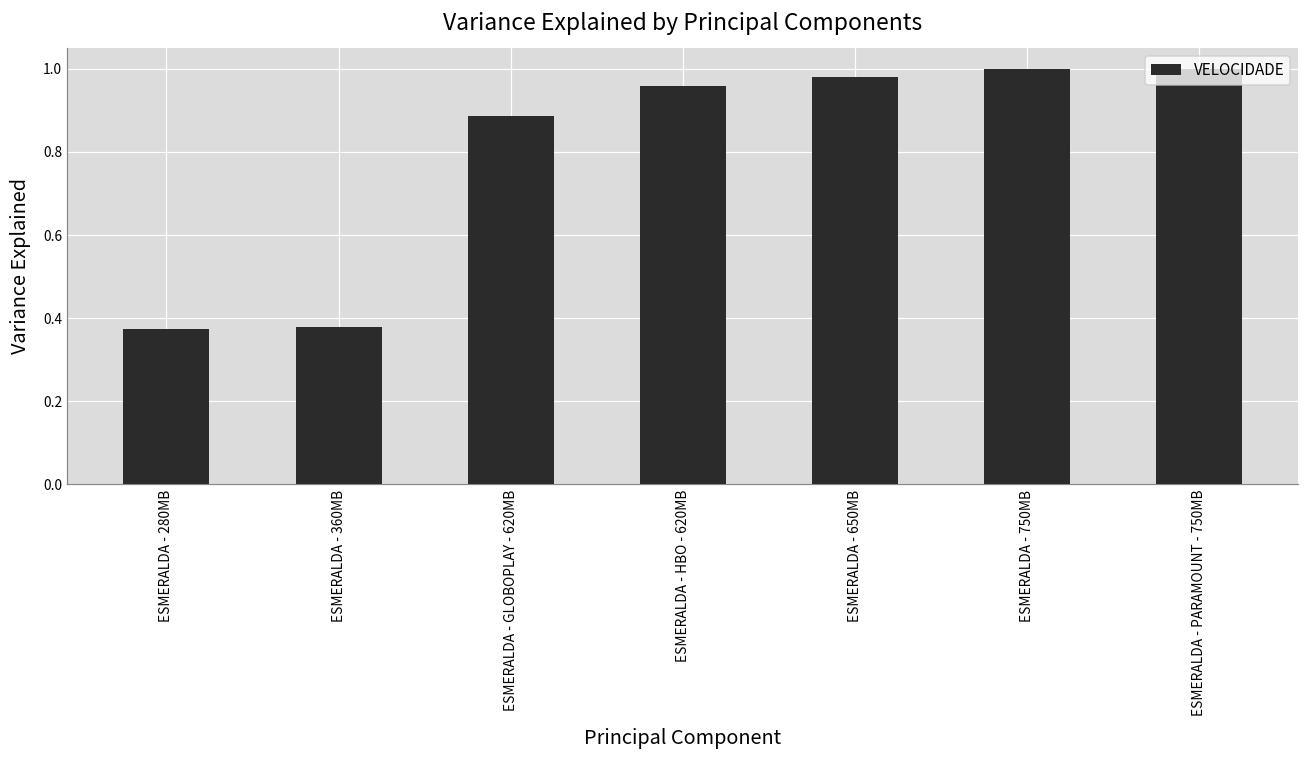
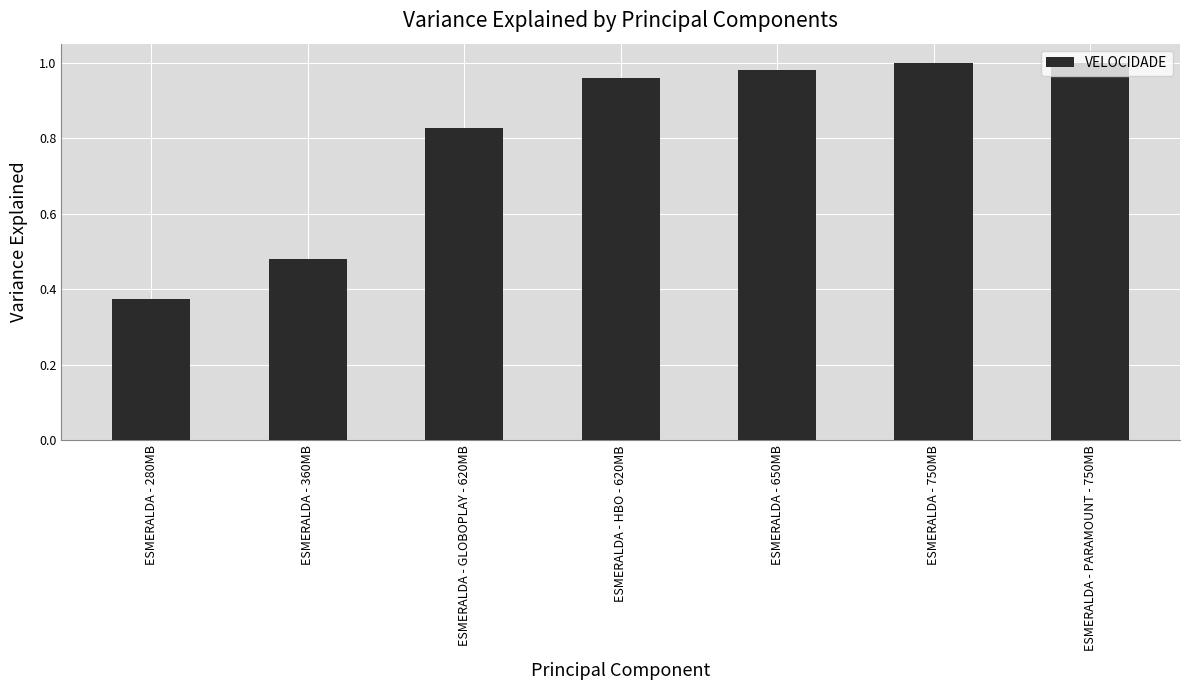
ESMERALDA - 360MB: 0.38 -> 0.48
ESMERALDA - GLOBOPLAY - 620MB: 0.89 -> 0.83
